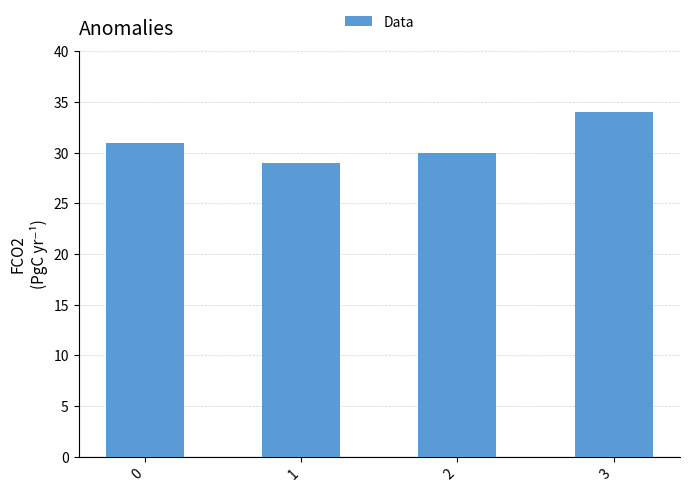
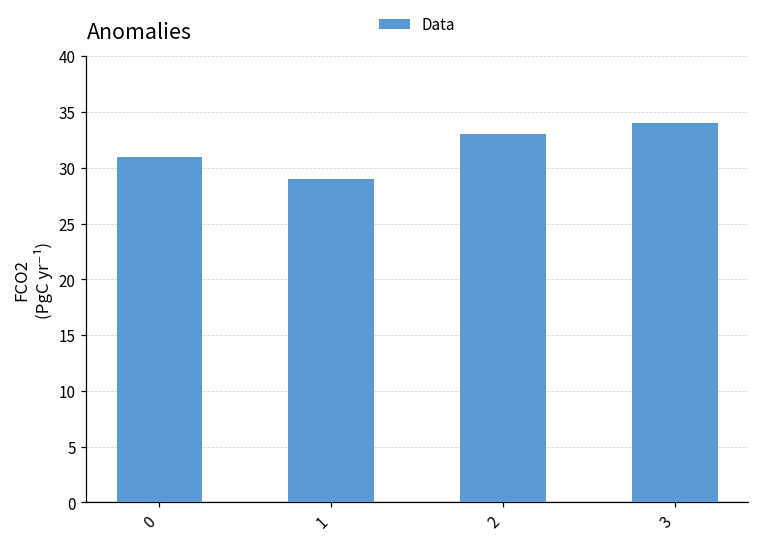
2: 30 -> 33
